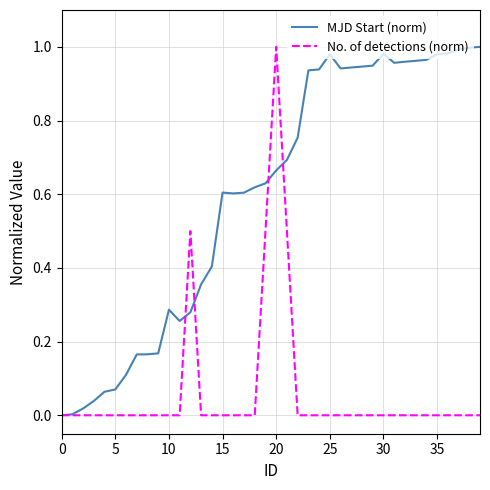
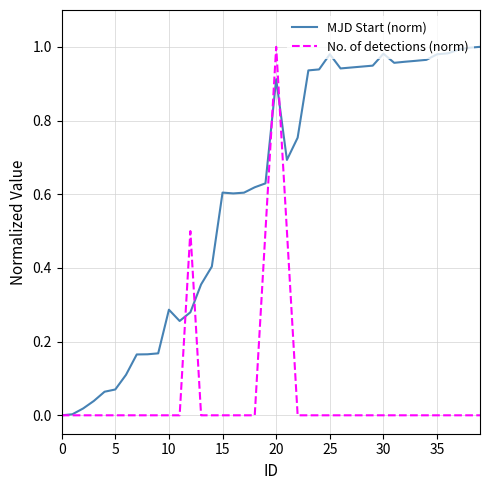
MJD Start (norm), 20: 0.66 -> 0.91
